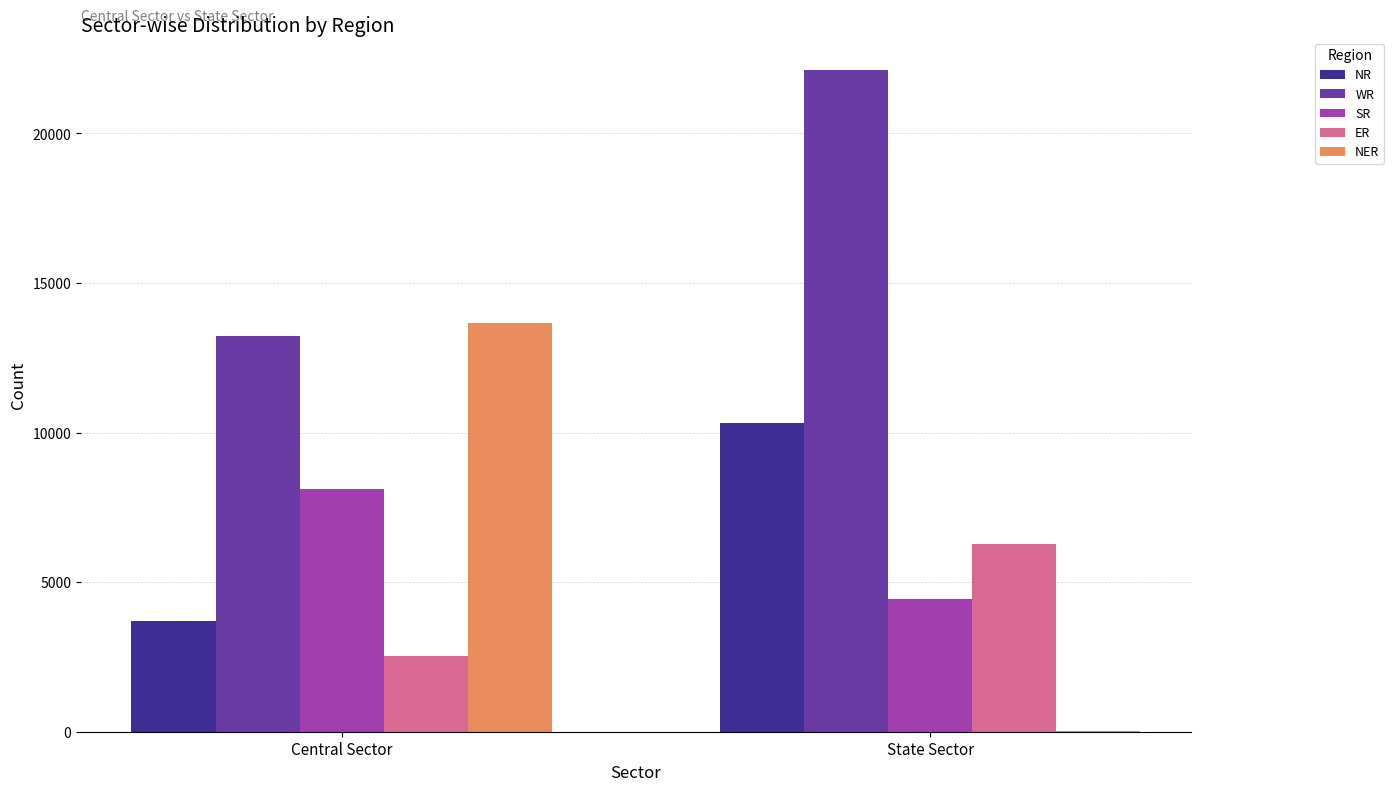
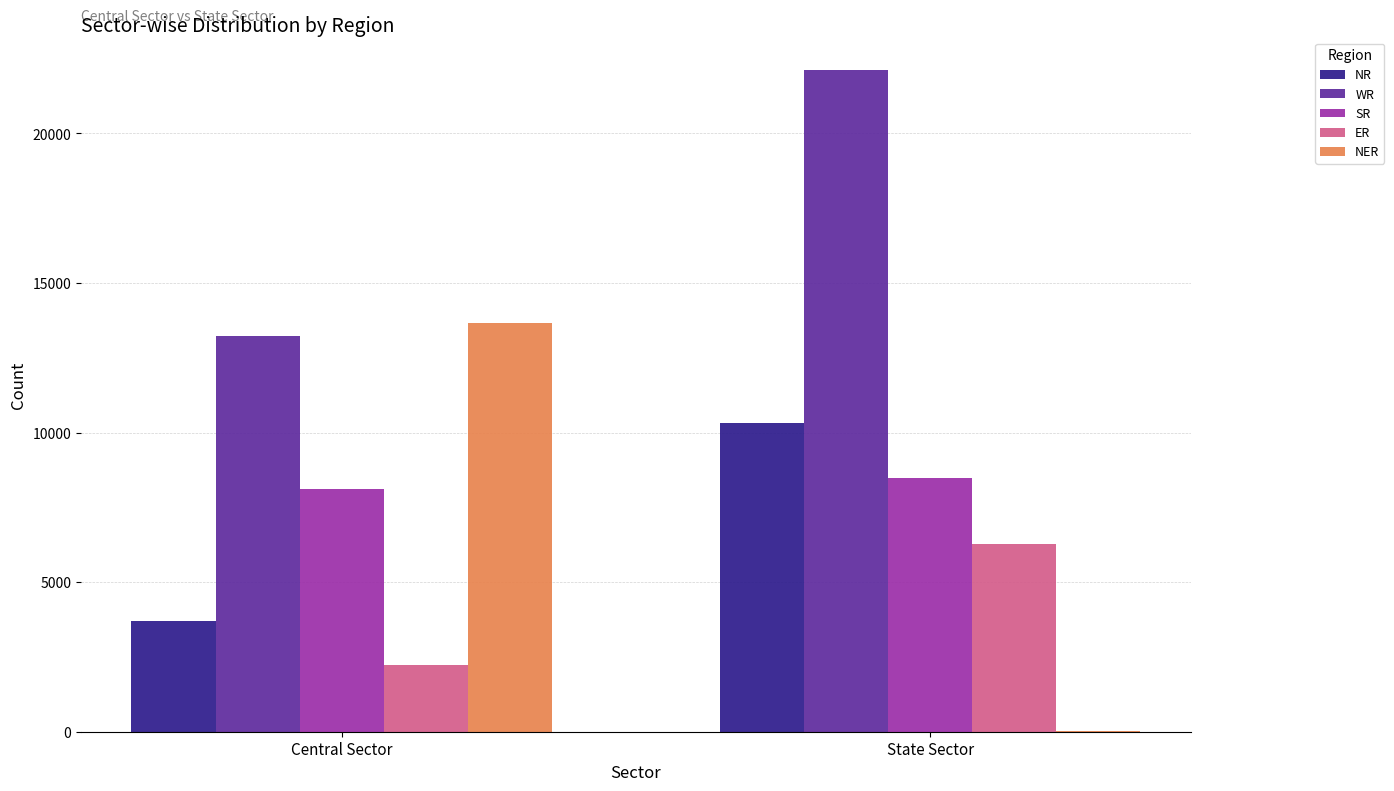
ER, Central Sector: 2500 -> 2200
SR, State Sector: 4400 -> 8500
